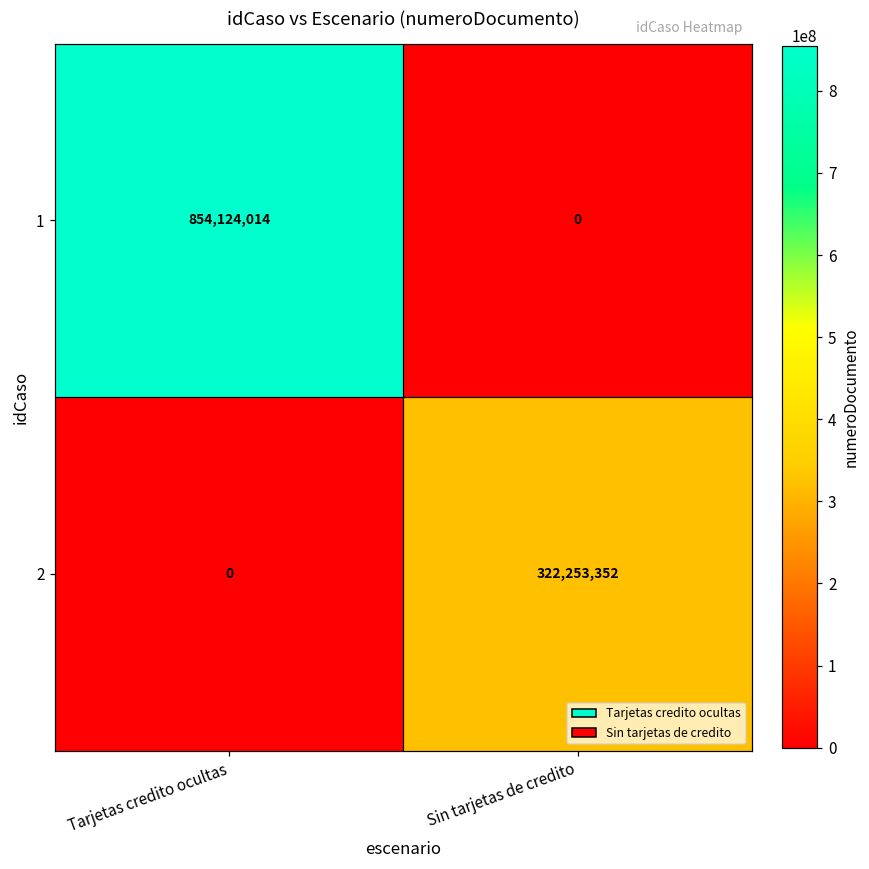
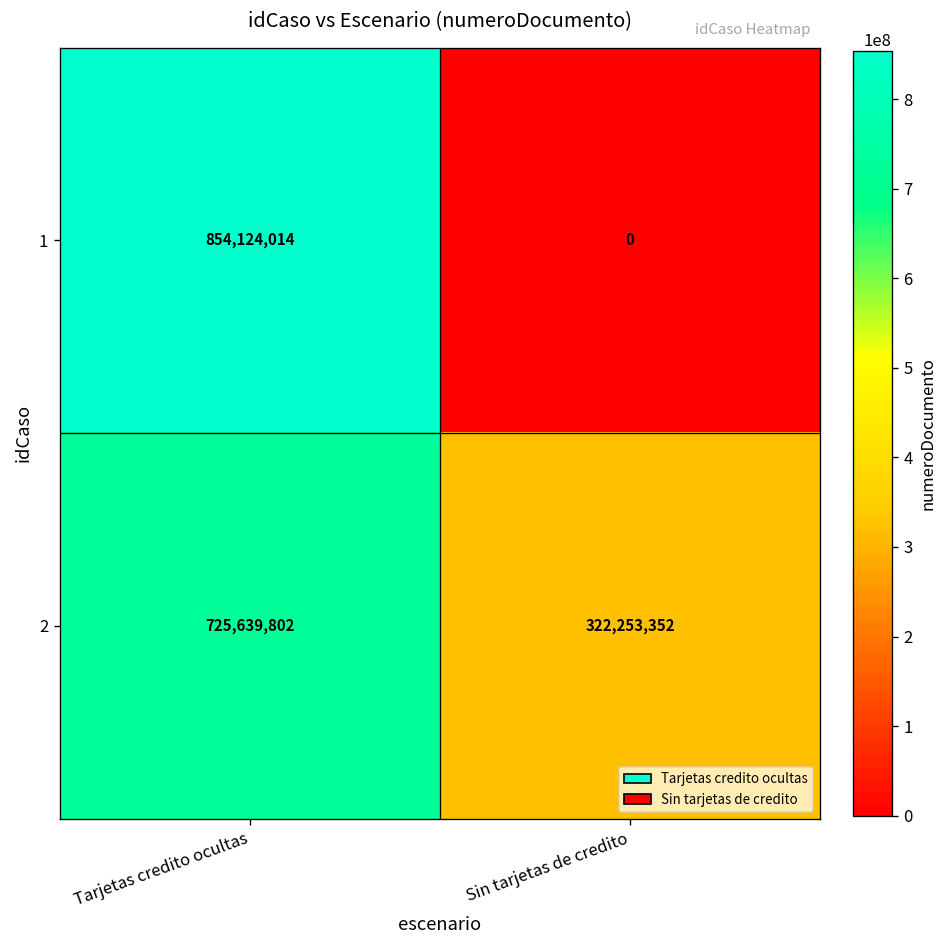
2, Tarjetas credito ocultas: 0 -> 725,639,802
